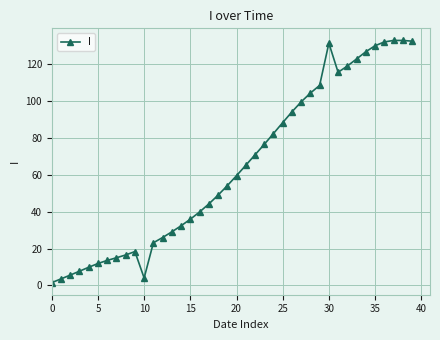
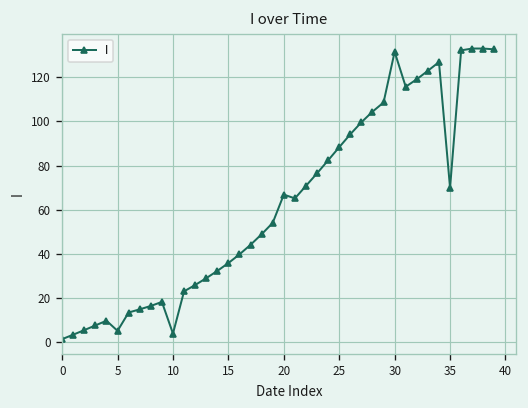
5: 12 -> 5
20: 60 -> 67
35: 130 -> 70
